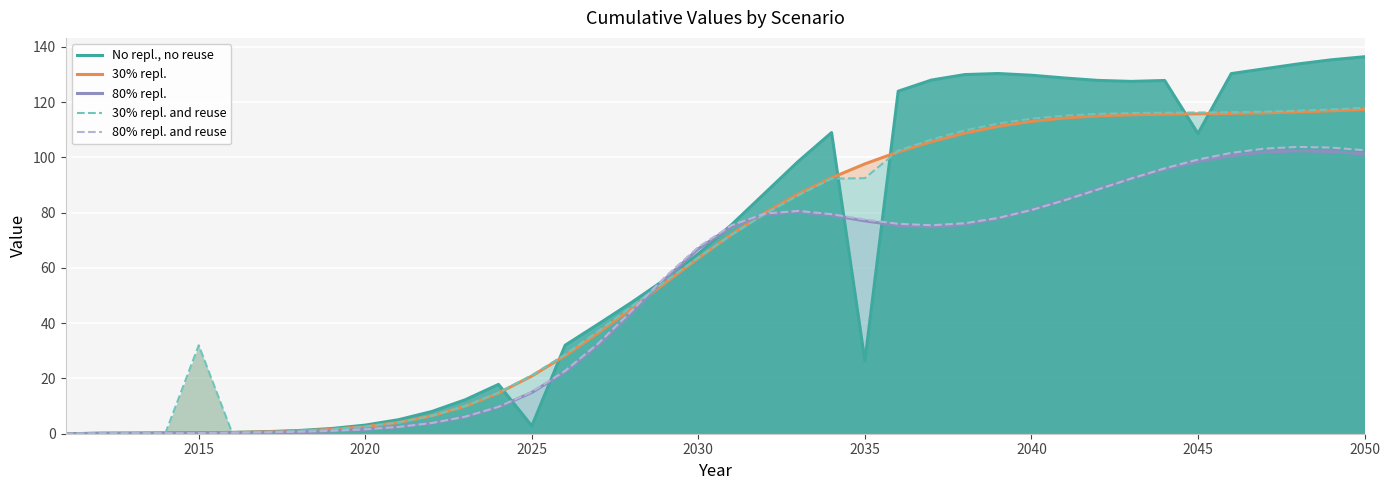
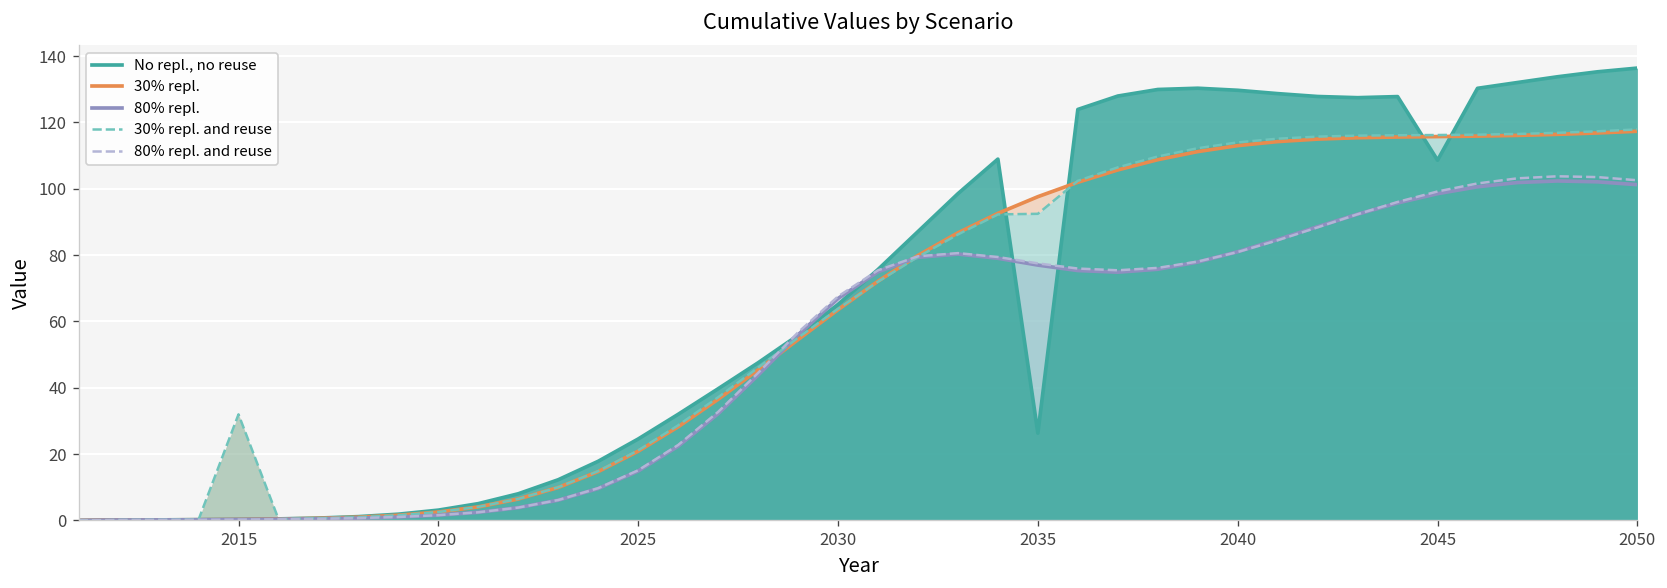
No repl., no reuse, 2025: 3 -> 25
